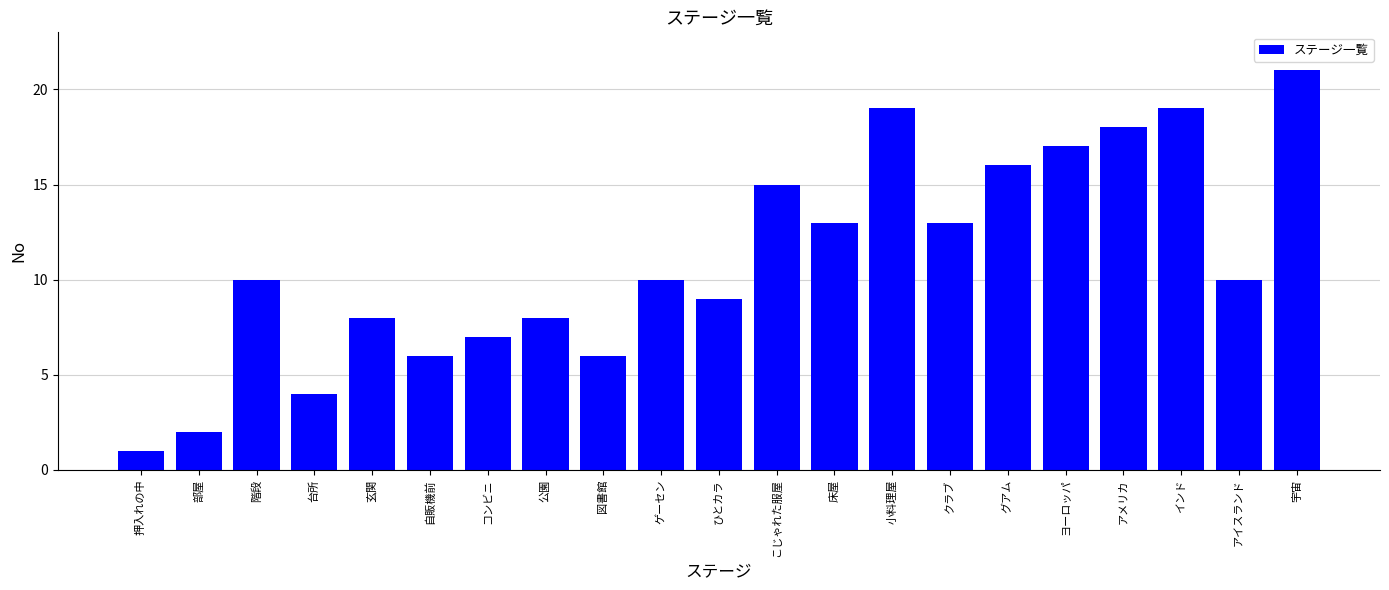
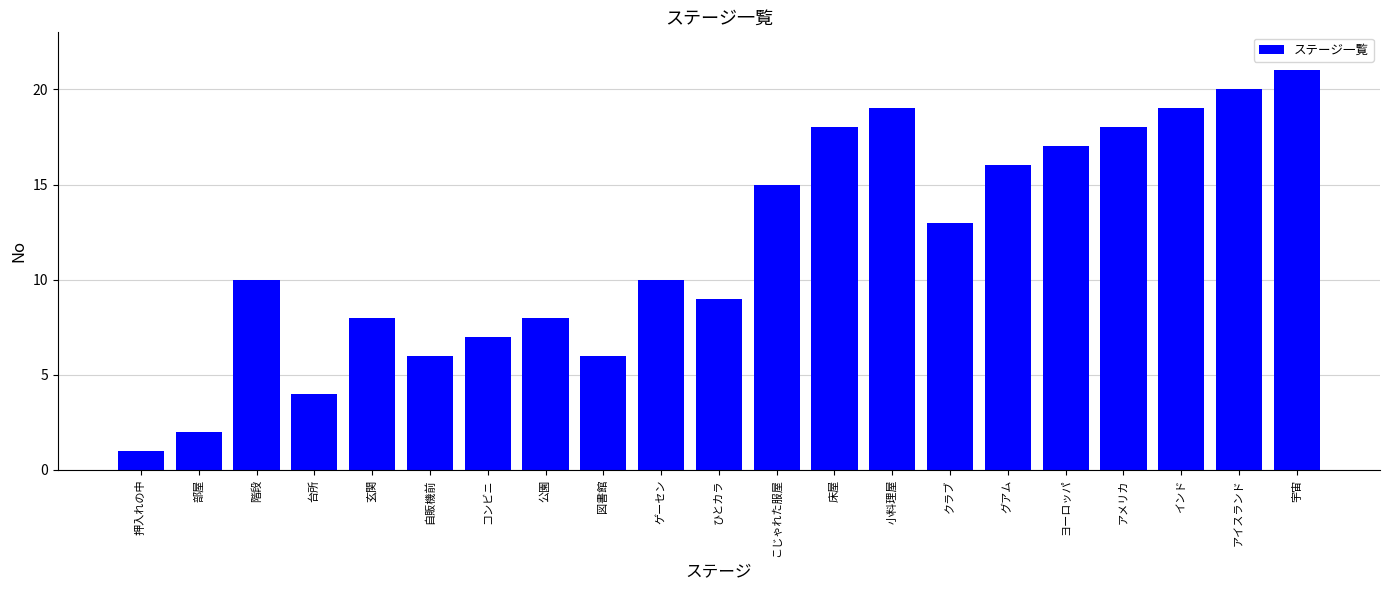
床屋: 13 -> 18
アイスランド: 10 -> 20
